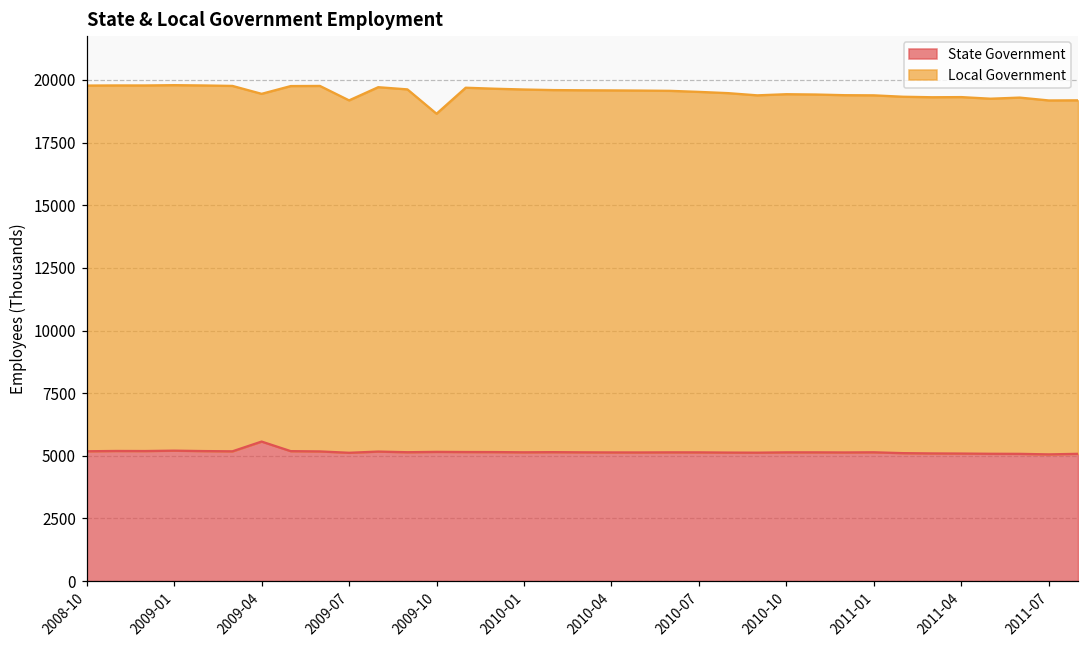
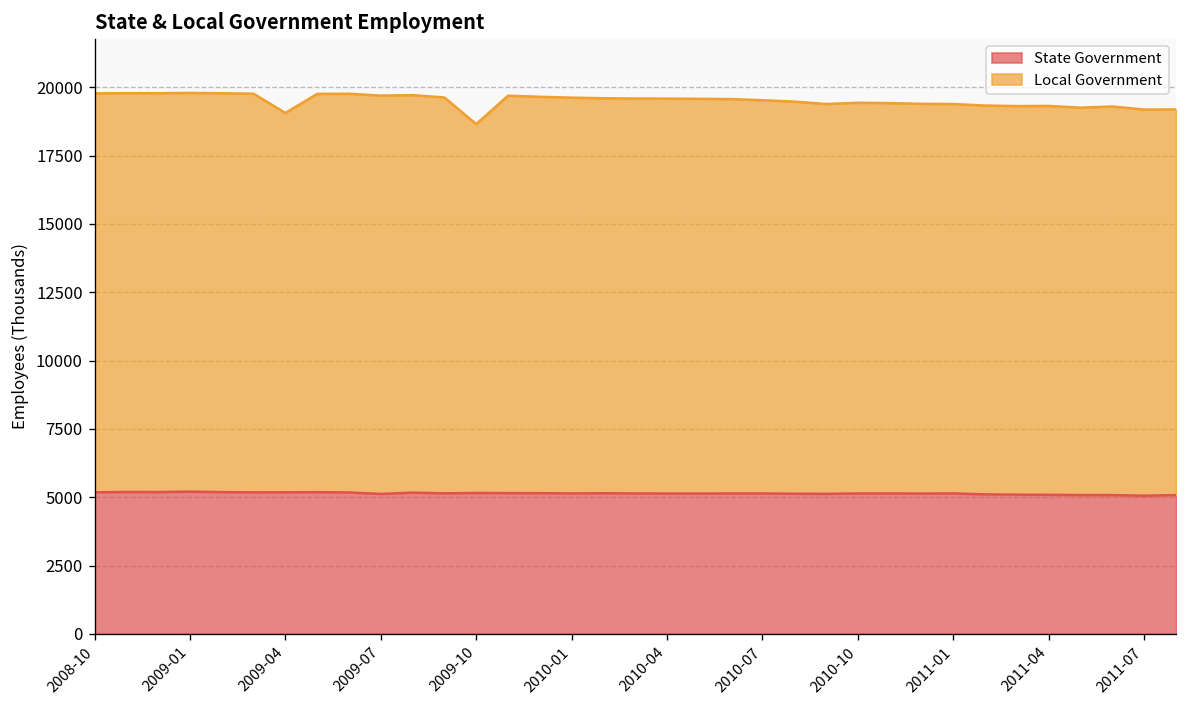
State Government, 2009-04: 5600 -> 5200
Local Government, 2009-07: 14100 -> 14600
